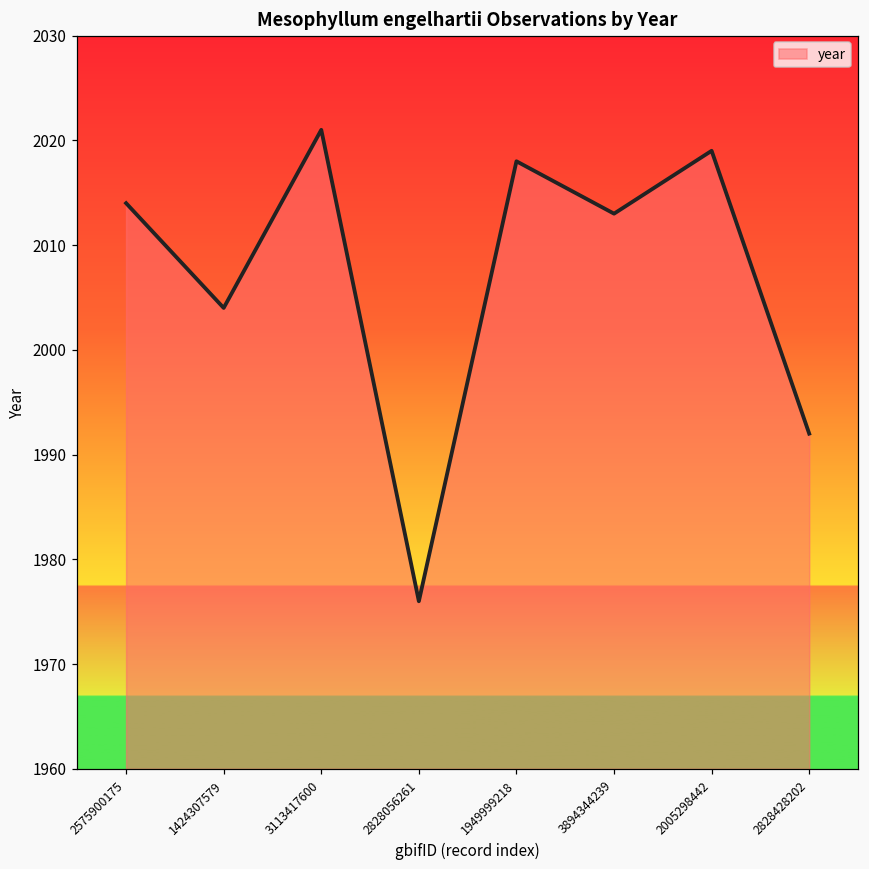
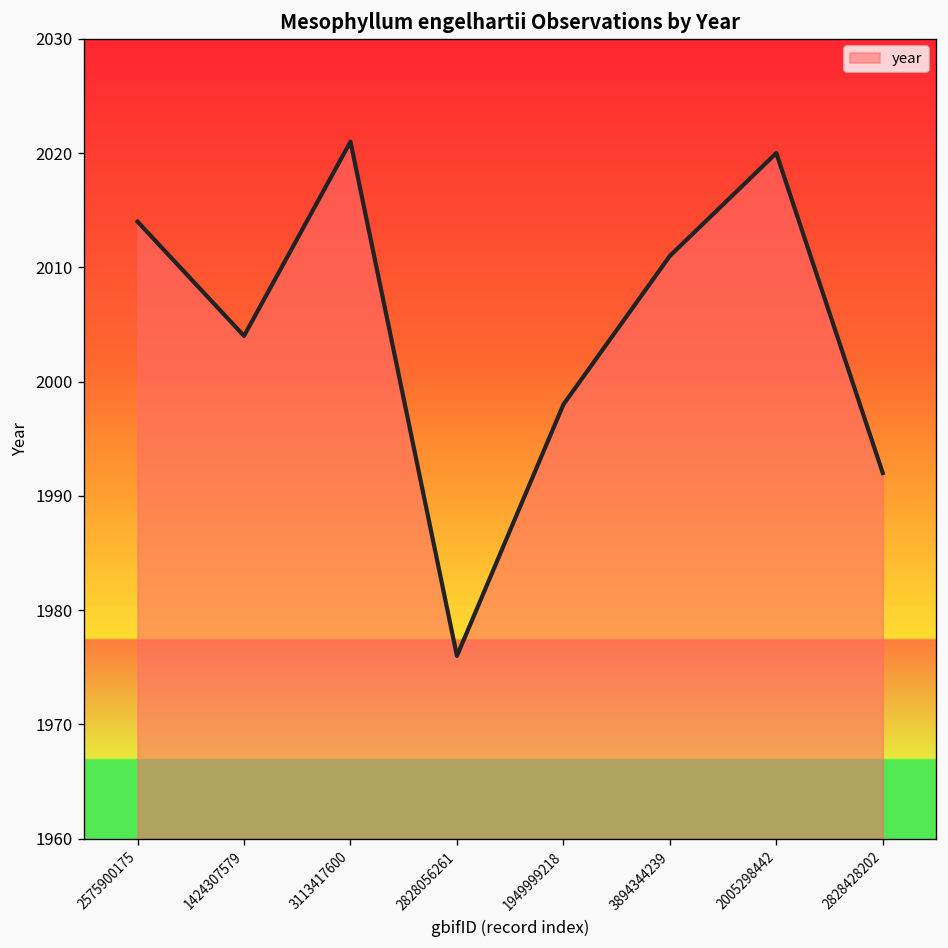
1949999218: 2018 -> 1998
3894344239: 2013 -> 2011
2005298442: 2019 -> 2020
